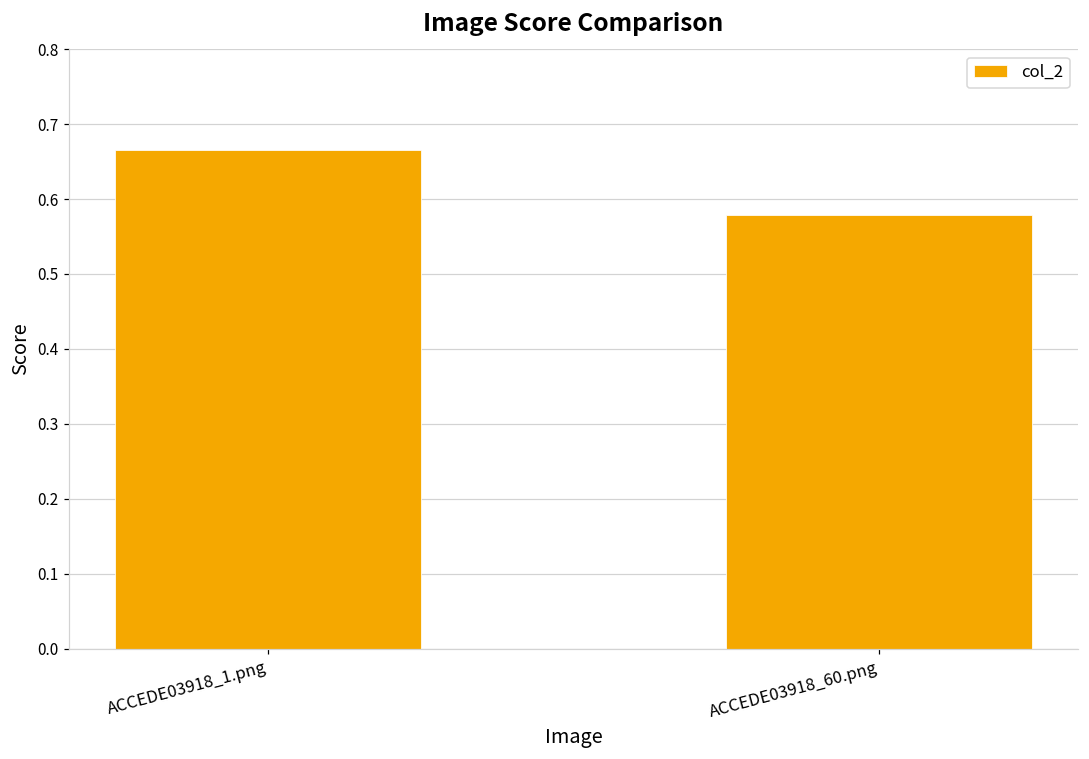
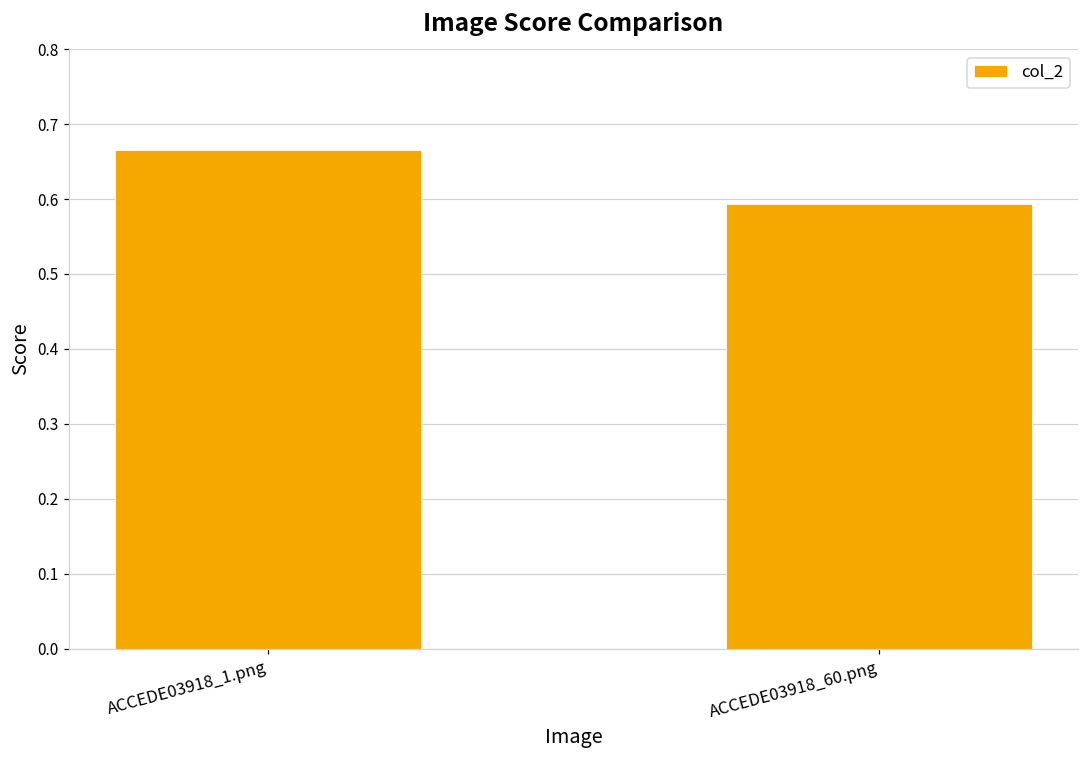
ACCEDE03918_60.png: 0.58 -> 0.59
